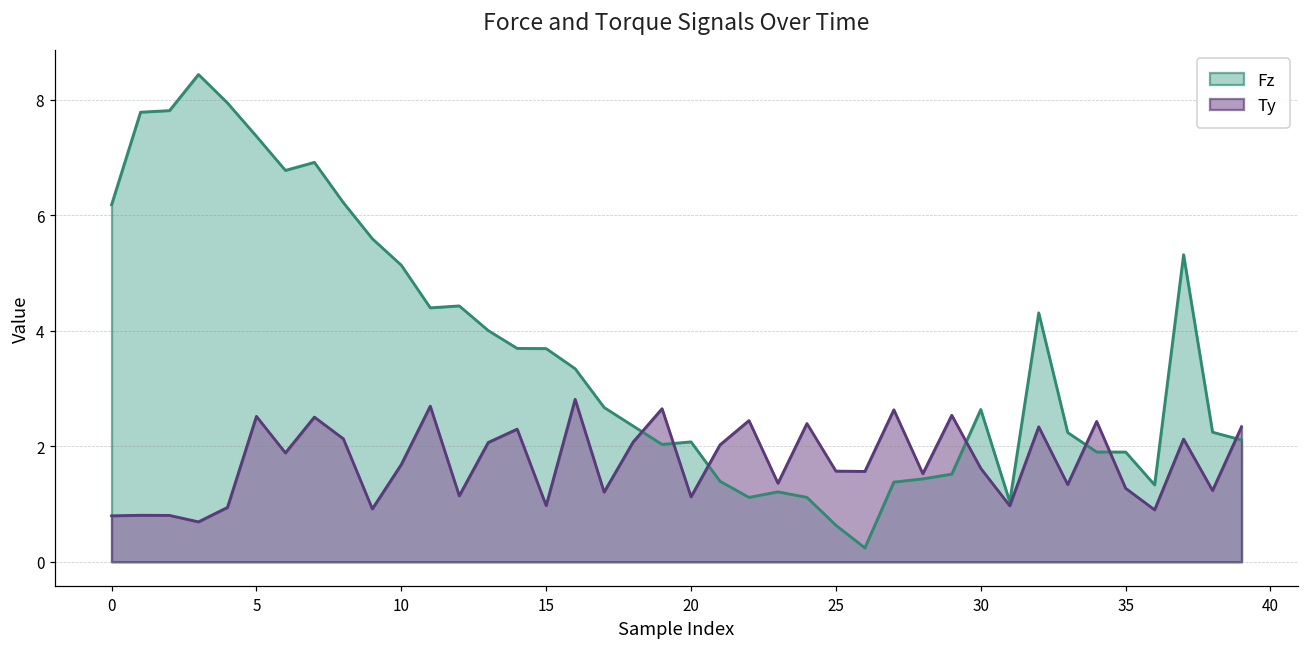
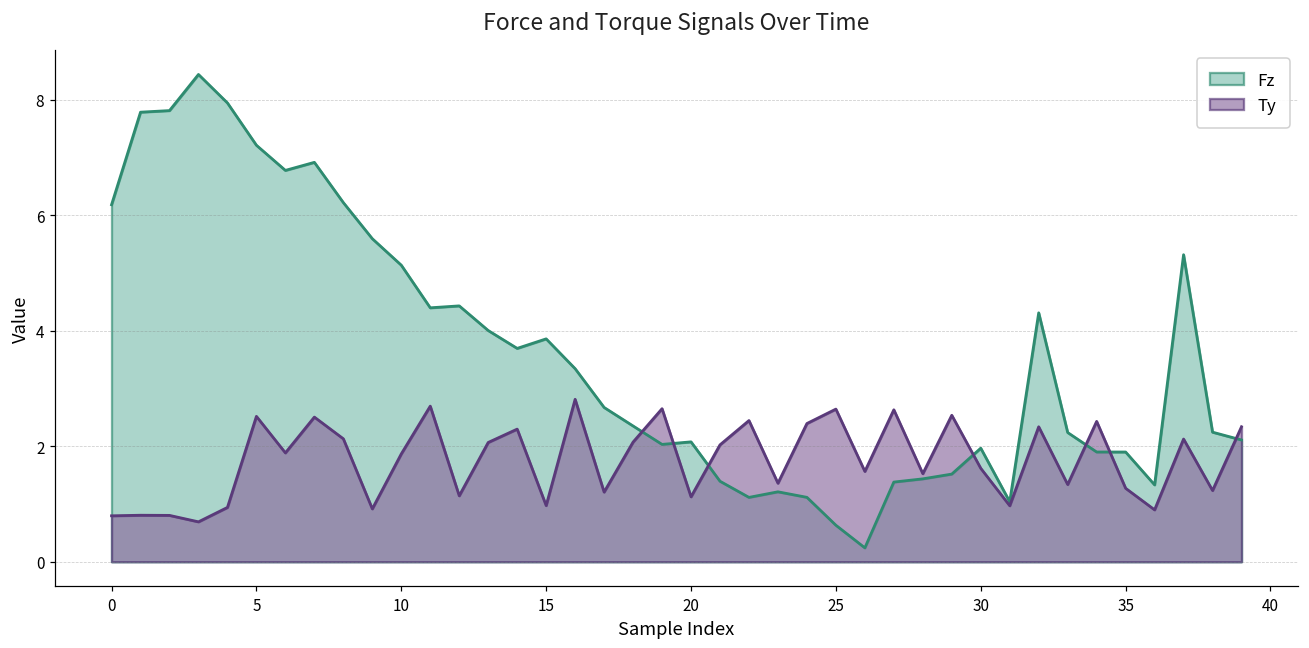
Fz, 5: 7.4 -> 7.2
Ty, 10: 1.7 -> 1.9
Fz, 15: 3.7 -> 3.9
Ty, 25: 1.6 -> 2.6
Fz, 30: 2.6 -> 2.0
